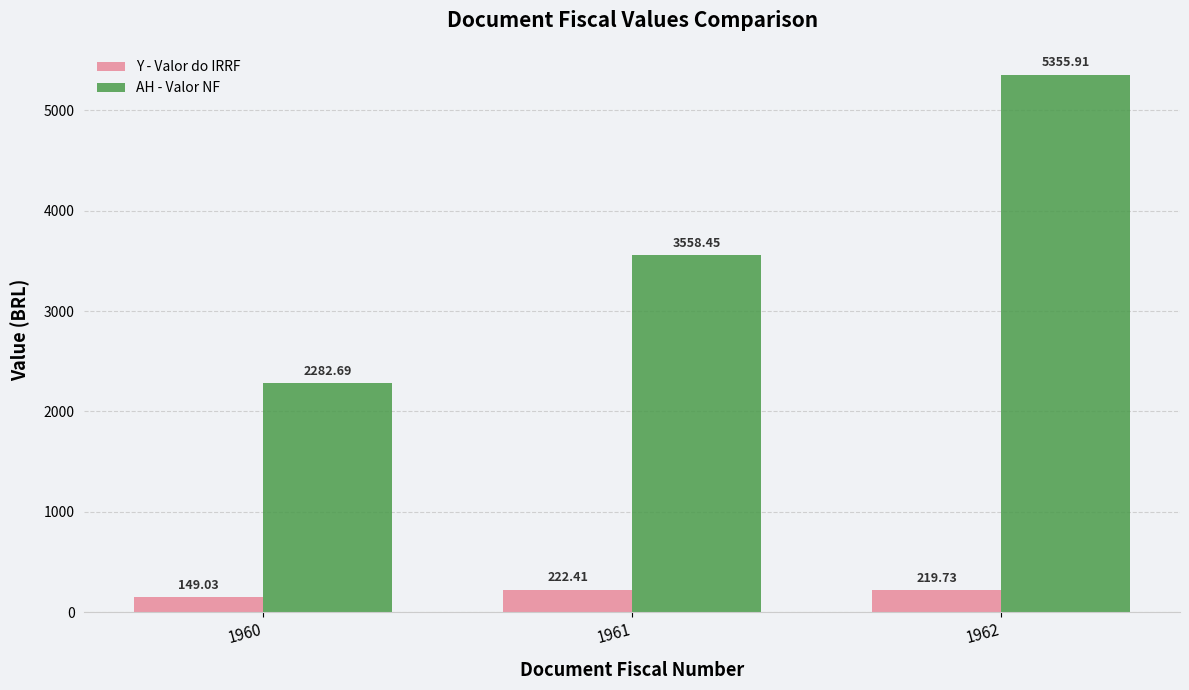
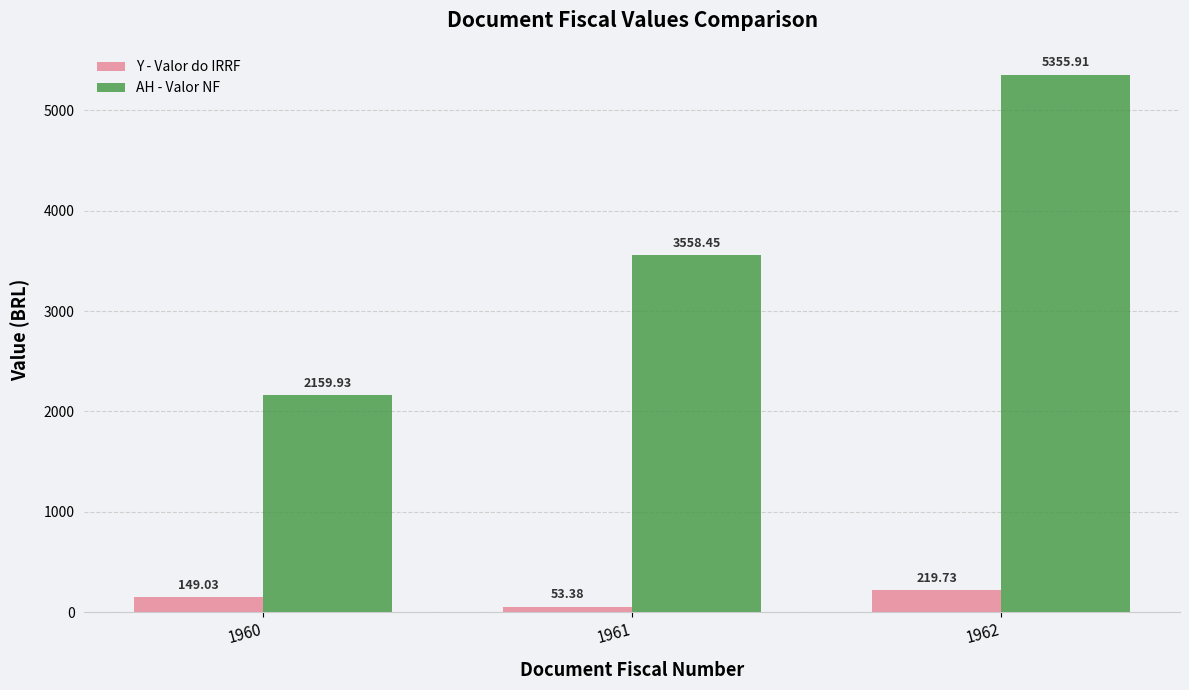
AH - Valor NF, 1960: 2282.69 -> 2159.93
Y - Valor do IRRF, 1961: 222.41 -> 53.38
